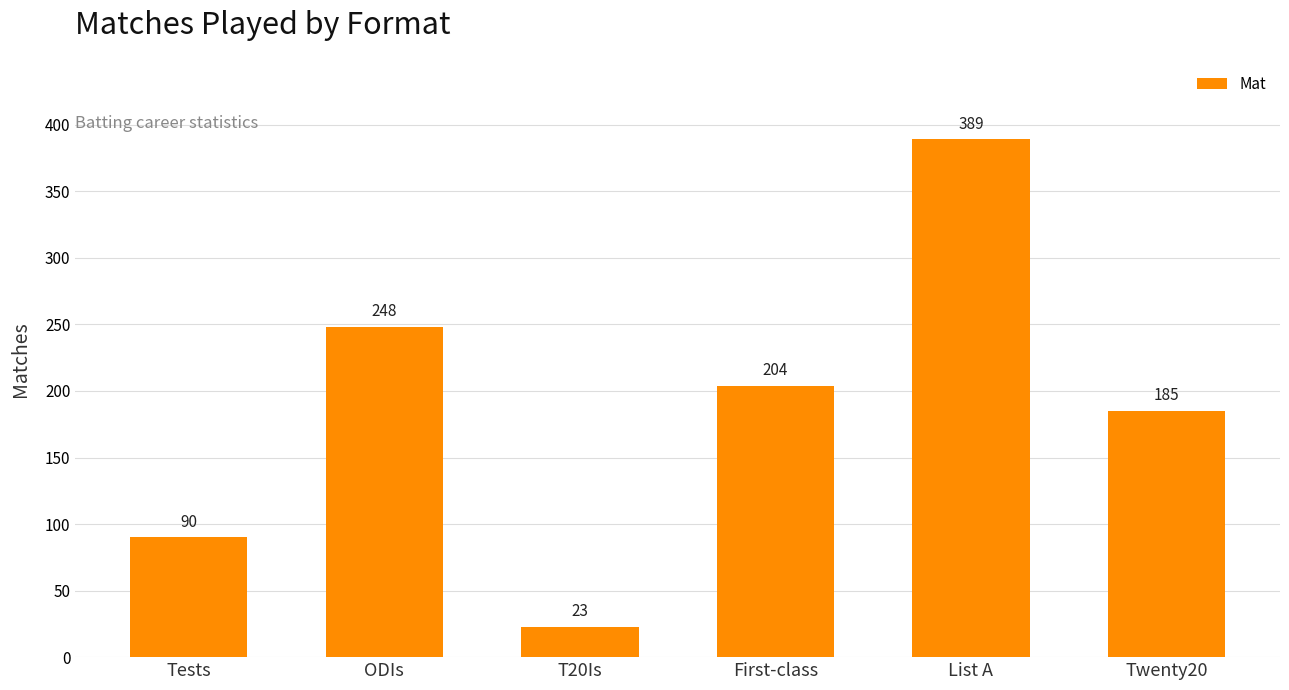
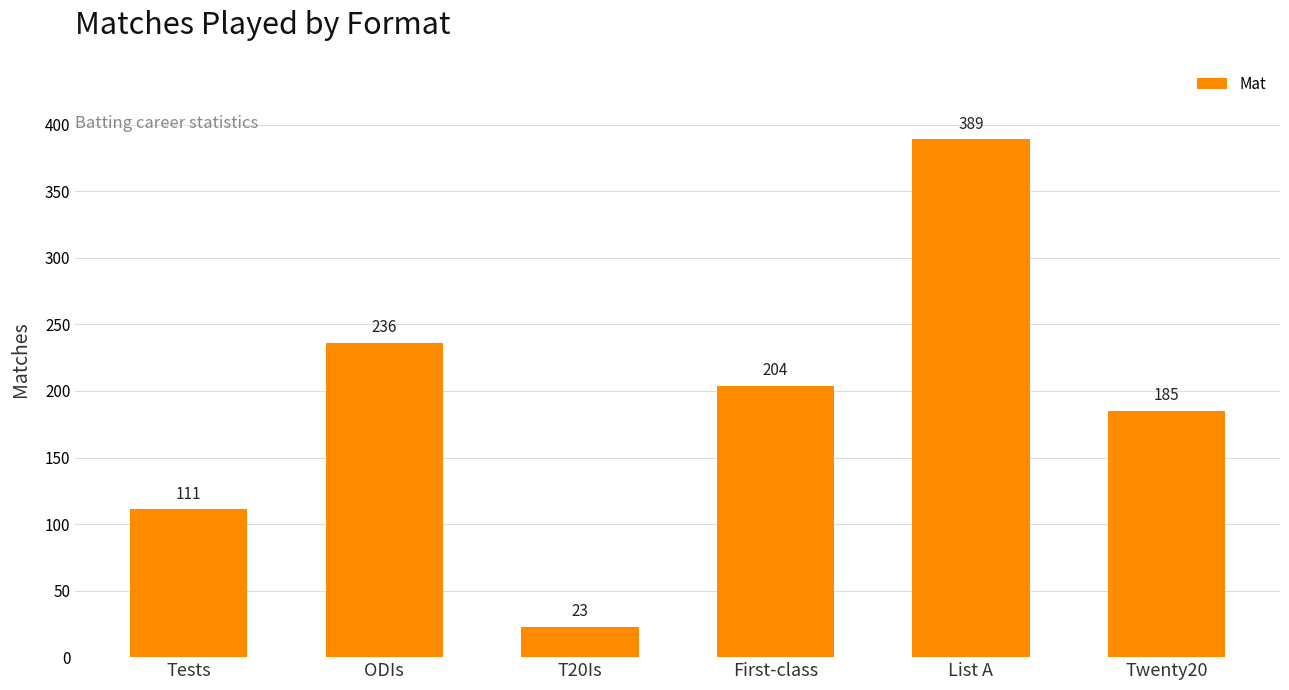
Tests: 90 -> 111
ODIs: 248 -> 236
